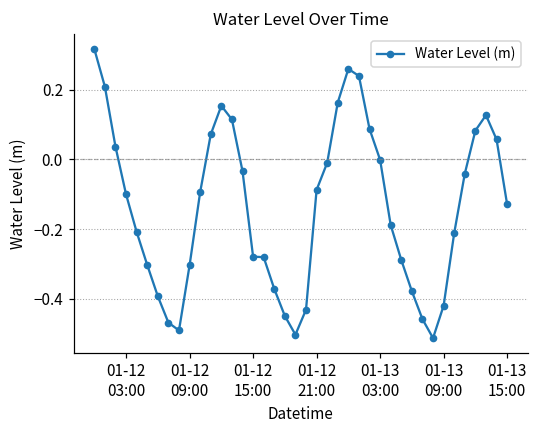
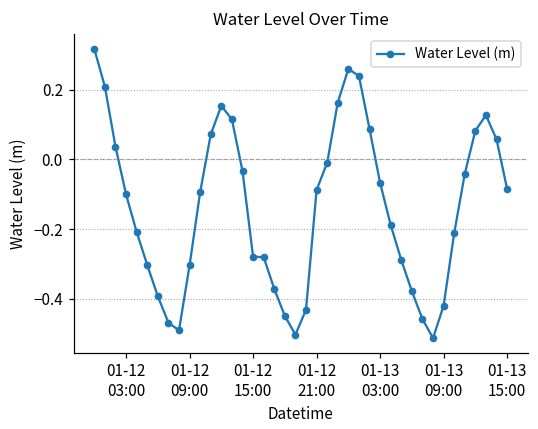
01-13 03:00: 0.00 -> -0.07
01-13 15:00: -0.13 -> -0.09
